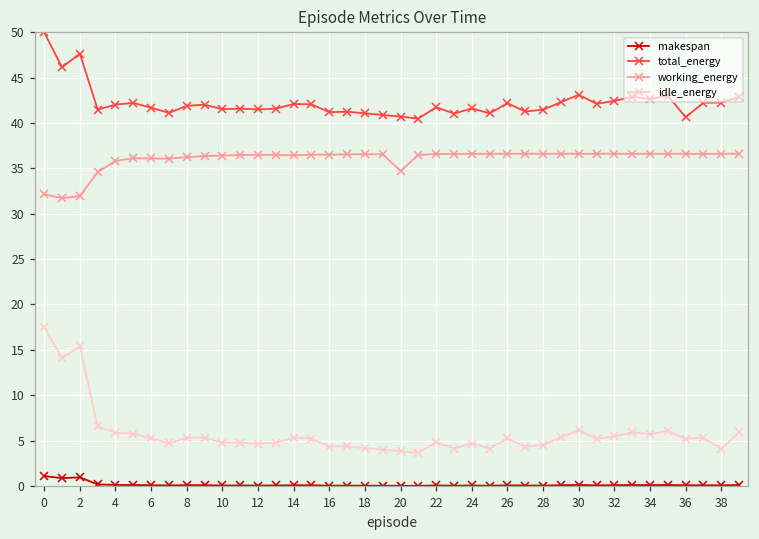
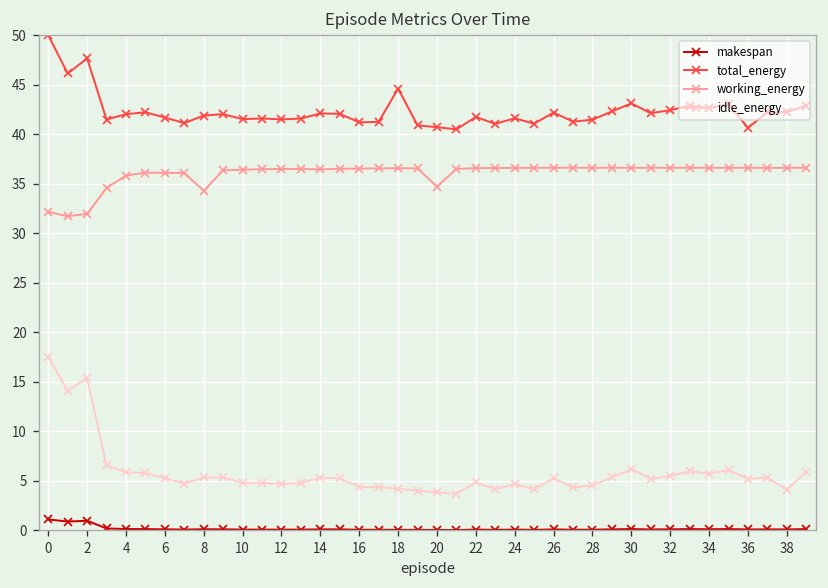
working_energy, 8: 36 -> 34
total_energy, 18: 41 -> 45
